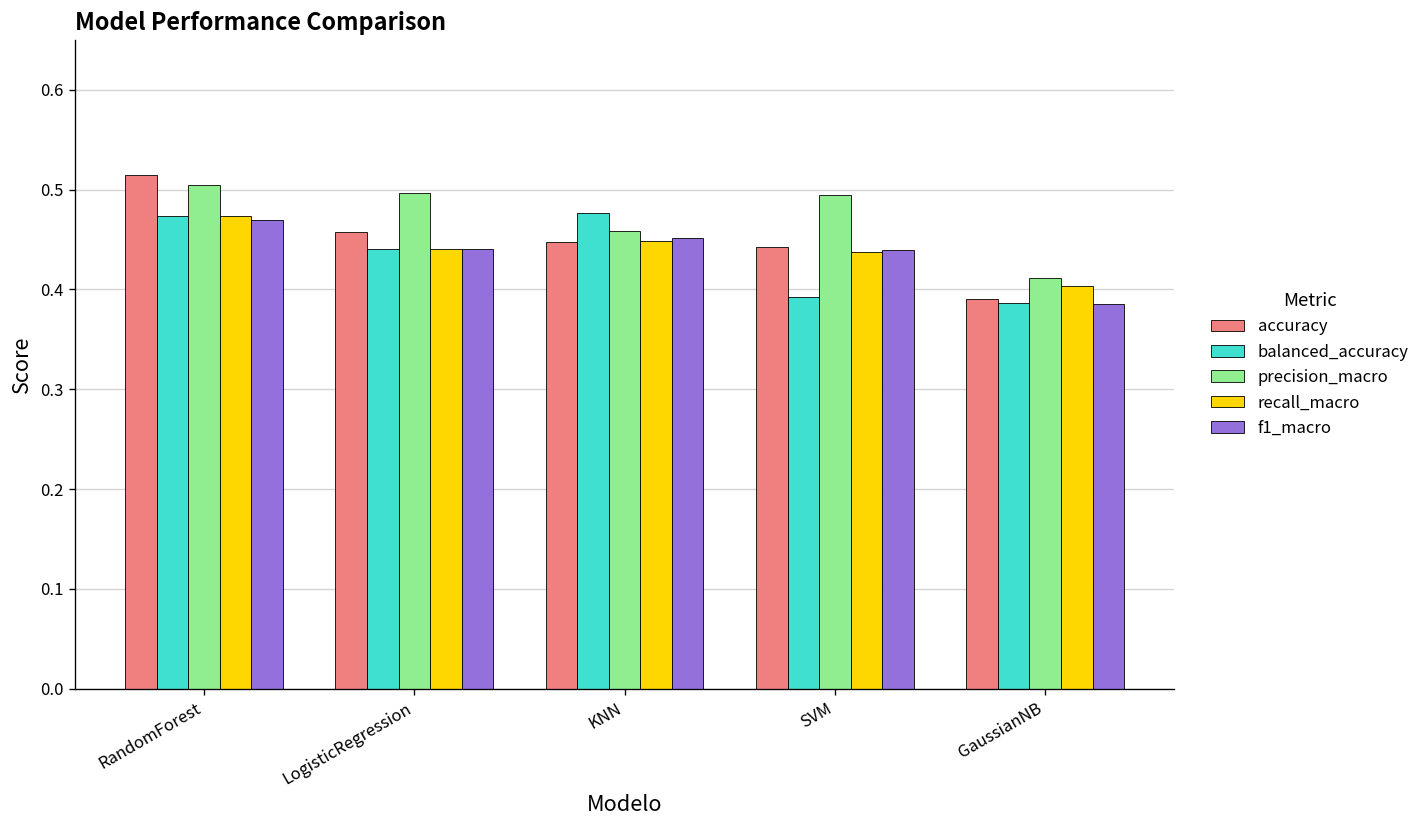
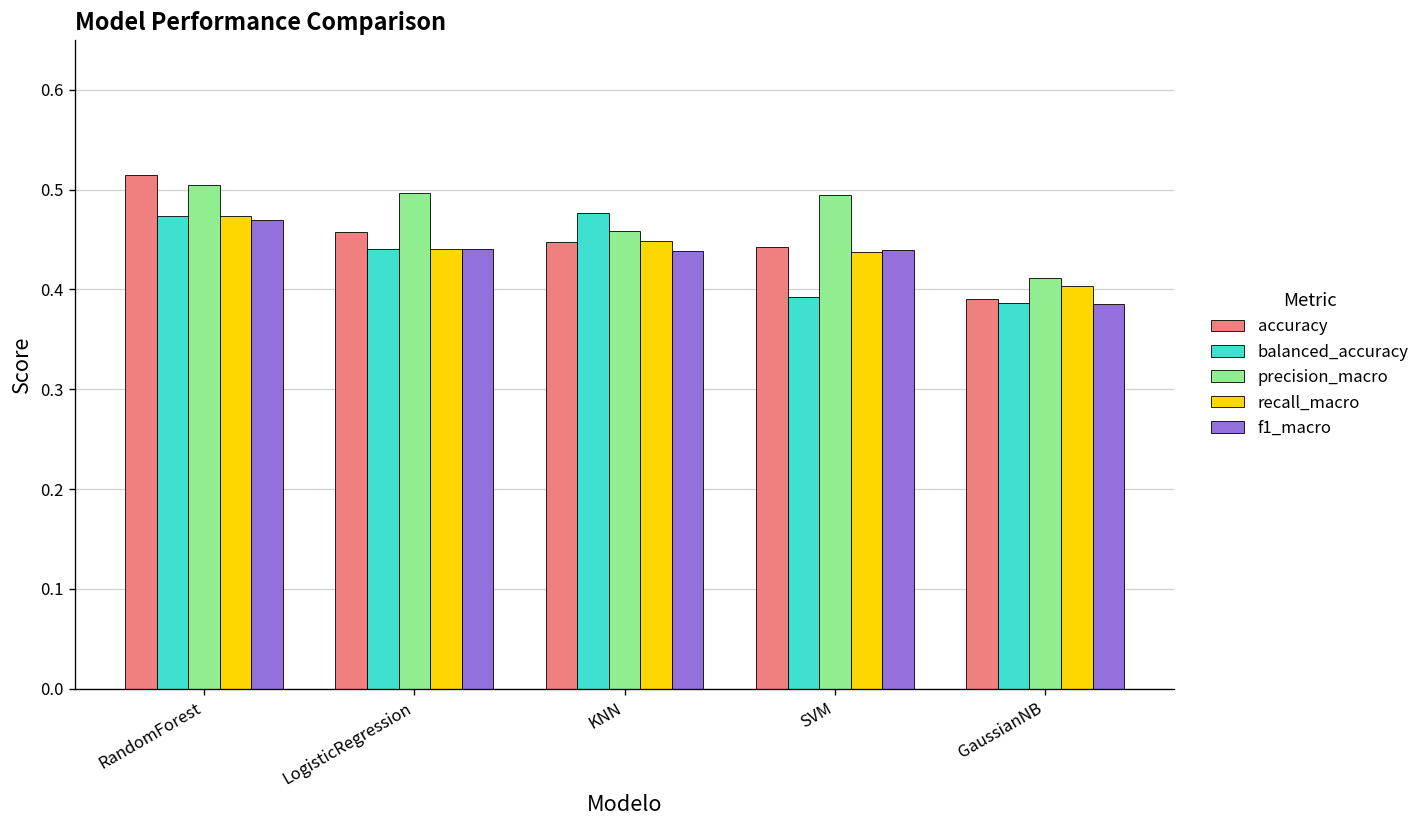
f1_macro, KNN: 0.45 -> 0.44
